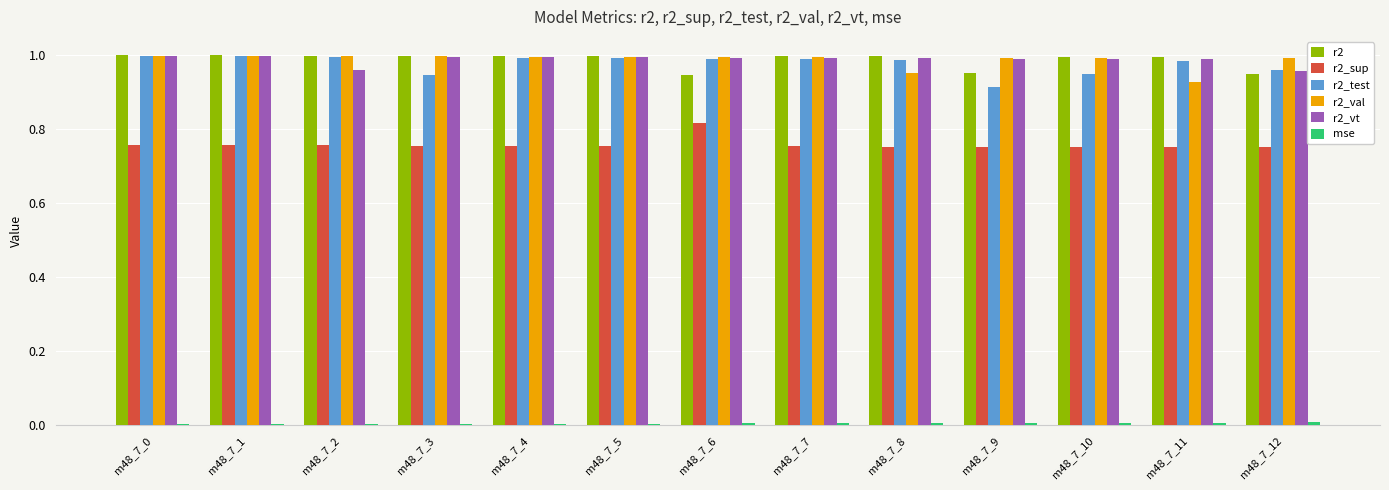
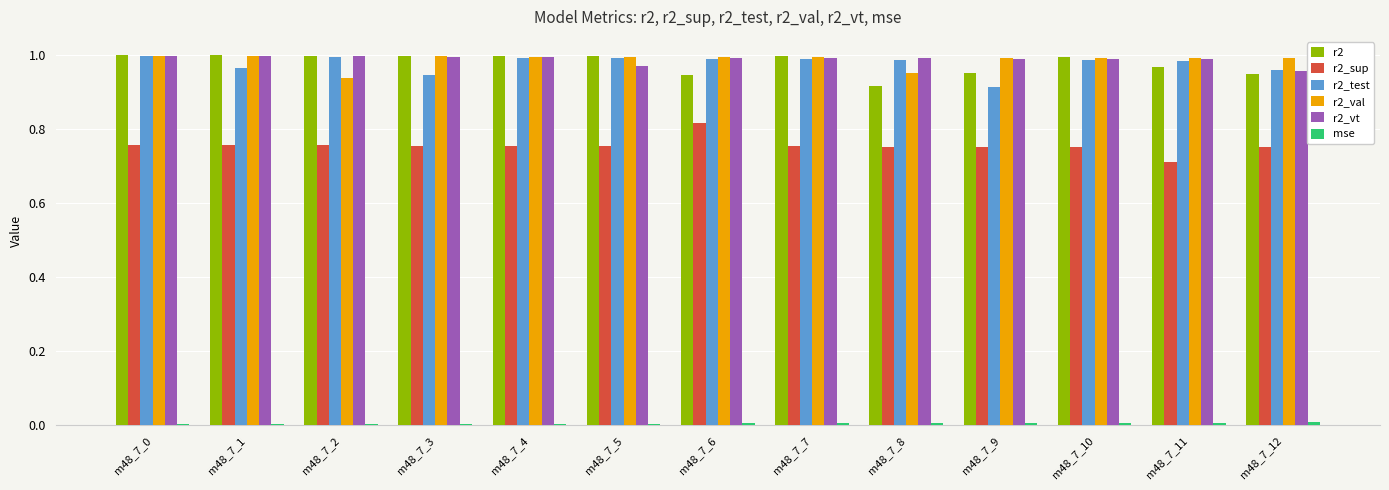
r2_test, m48_7_1: 1.00 -> 0.96
r2_val, m48_7_2: 1.00 -> 0.94
r2_vt, m48_7_2: 0.96 -> 1.00
r2_vt, m48_7_5: 0.99 -> 0.97
r2, m48_7_8: 1.00 -> 0.92
r2_test, m48_7_10: 0.95 -> 0.98
r2, m48_7_11: 0.99 -> 0.97
r2_sup, m48_7_11: 0.75 -> 0.71
r2_val, m48_7_11: 0.93 -> 0.99
